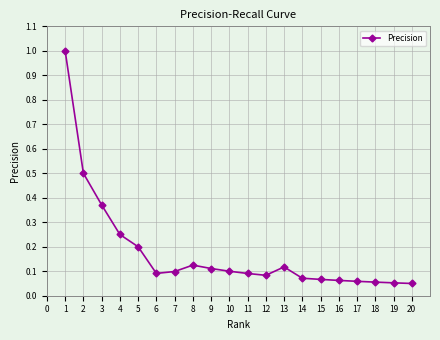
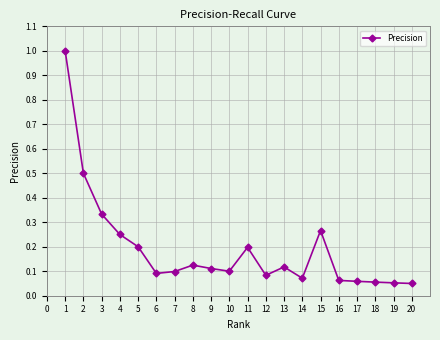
3: 0.37 -> 0.33
11: 0.09 -> 0.20
15: 0.07 -> 0.27
